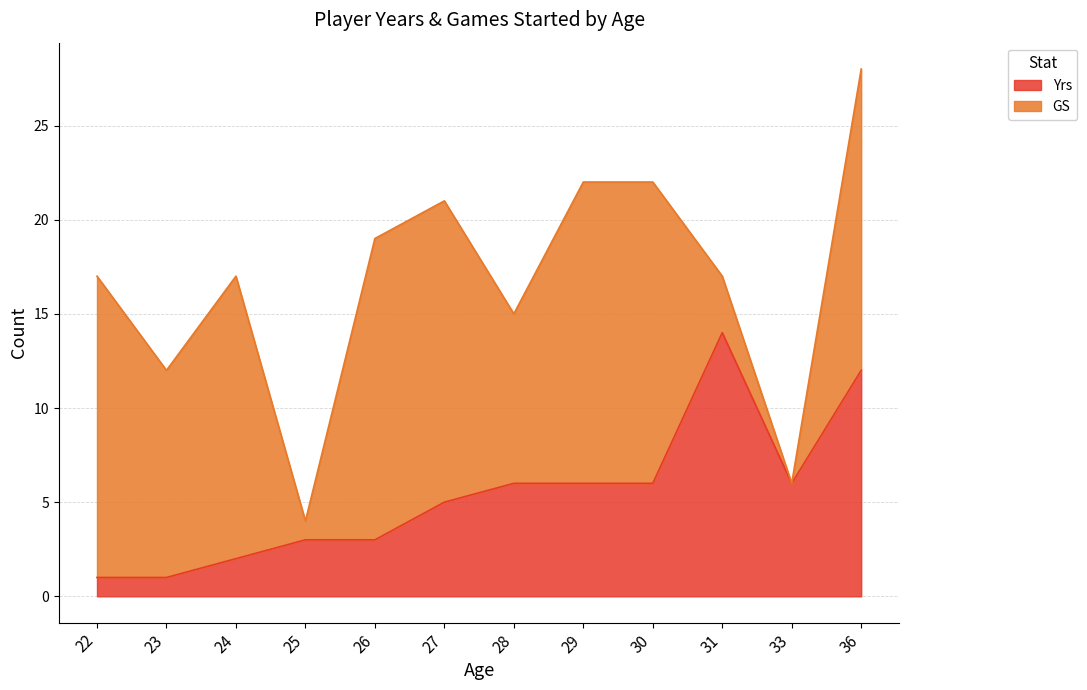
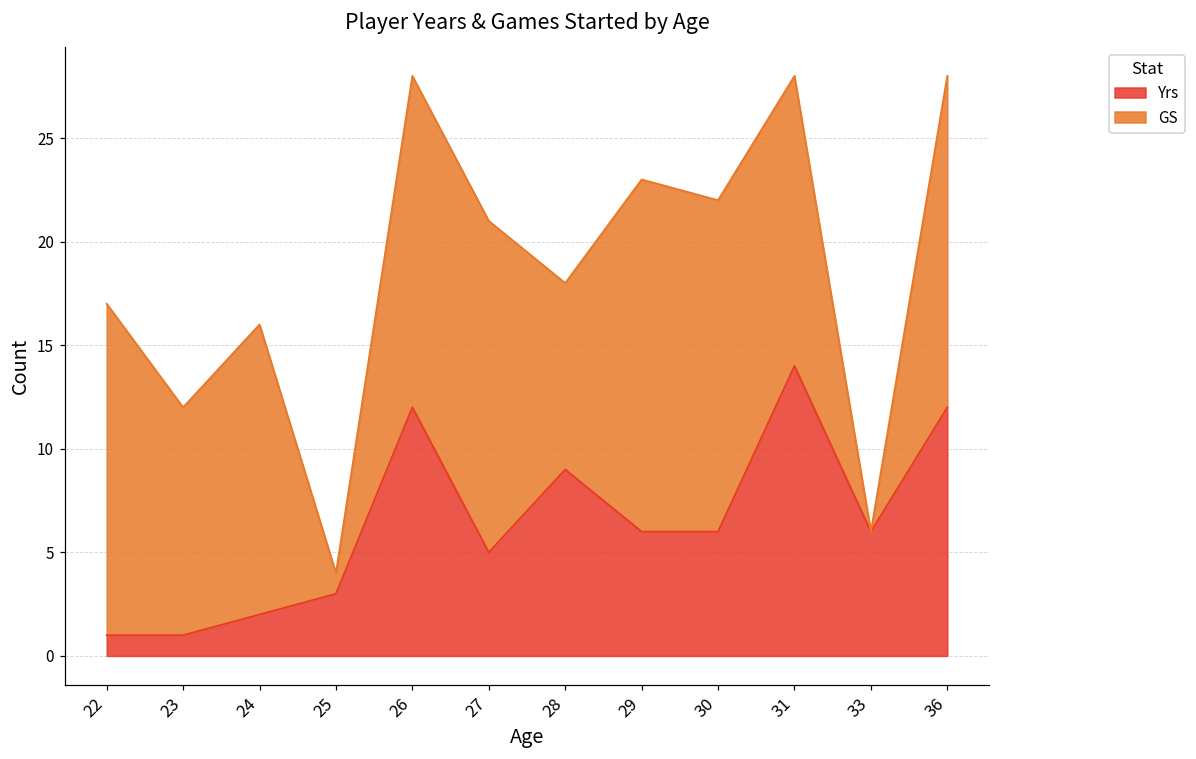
GS, 24: 15 -> 14
Yrs, 26: 3 -> 12
Yrs, 28: 6 -> 9
GS, 29: 16 -> 17
GS, 31: 3 -> 14
